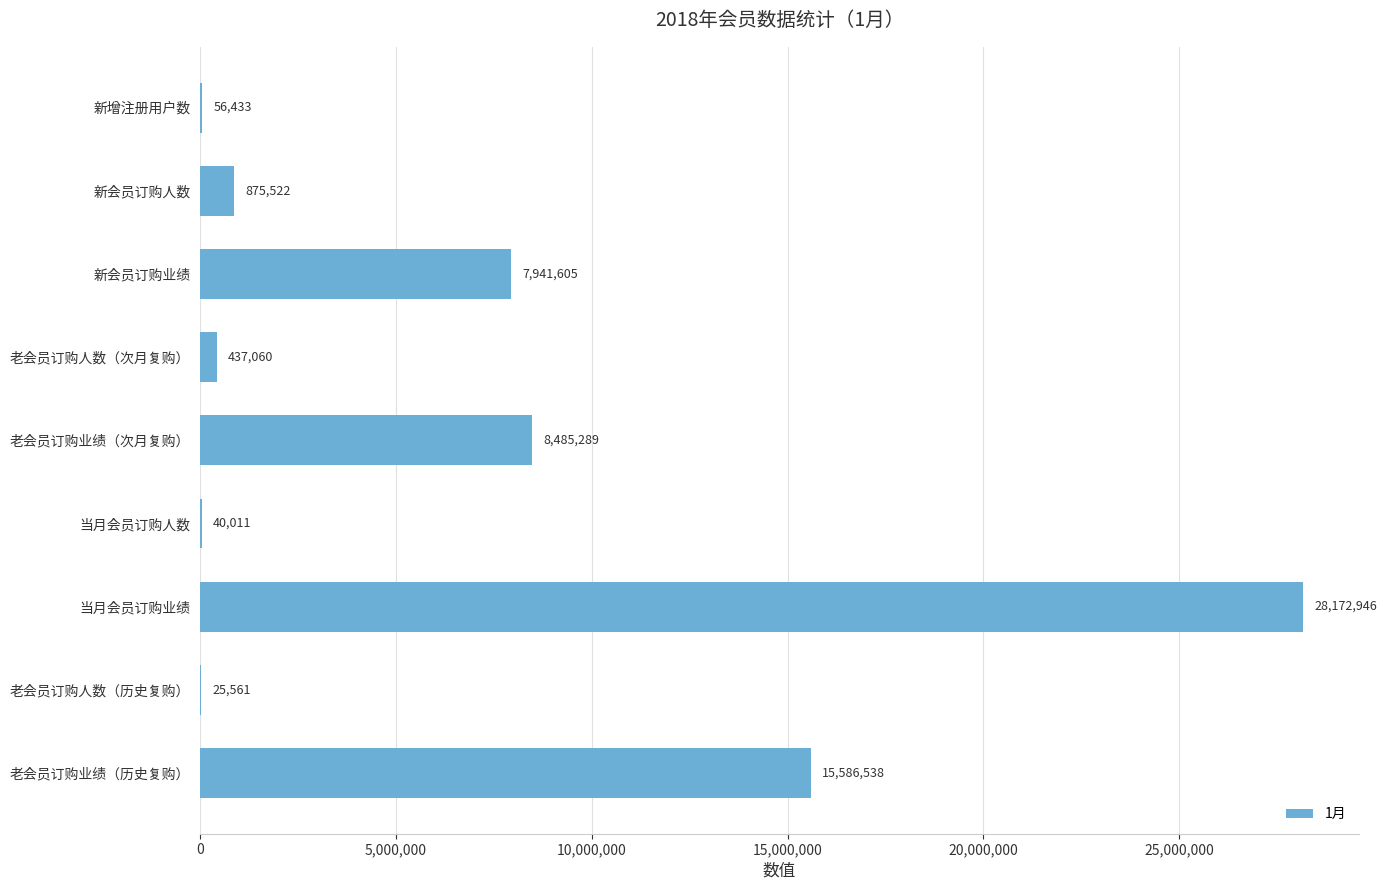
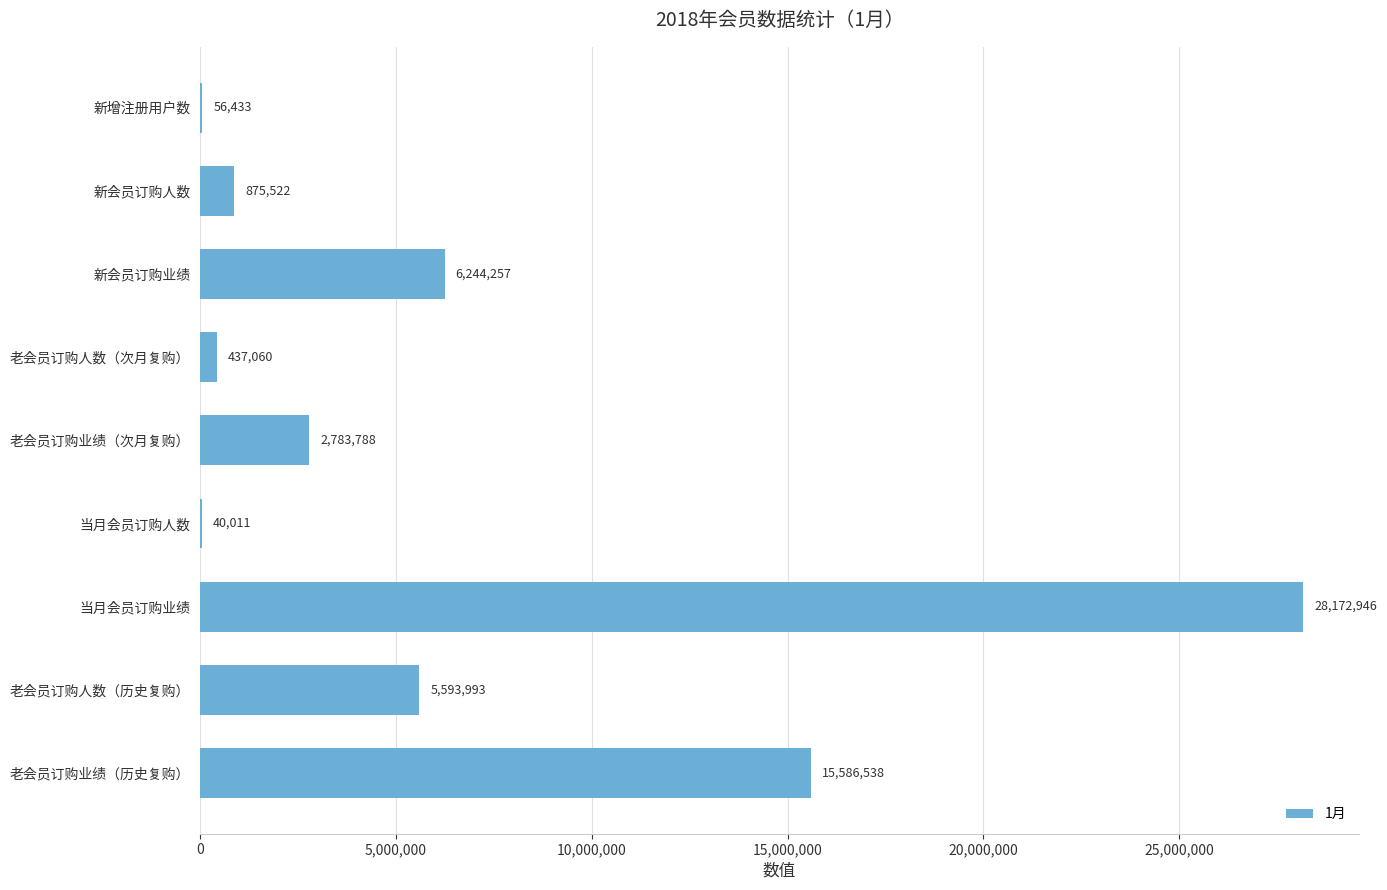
新会员订购业绩: 7,941,605 -> 6,244,257
老会员订购业绩（次月复购）: 8,485,289 -> 2,783,788
老会员订购人数（历史复购）: 25,561 -> 5,593,993
